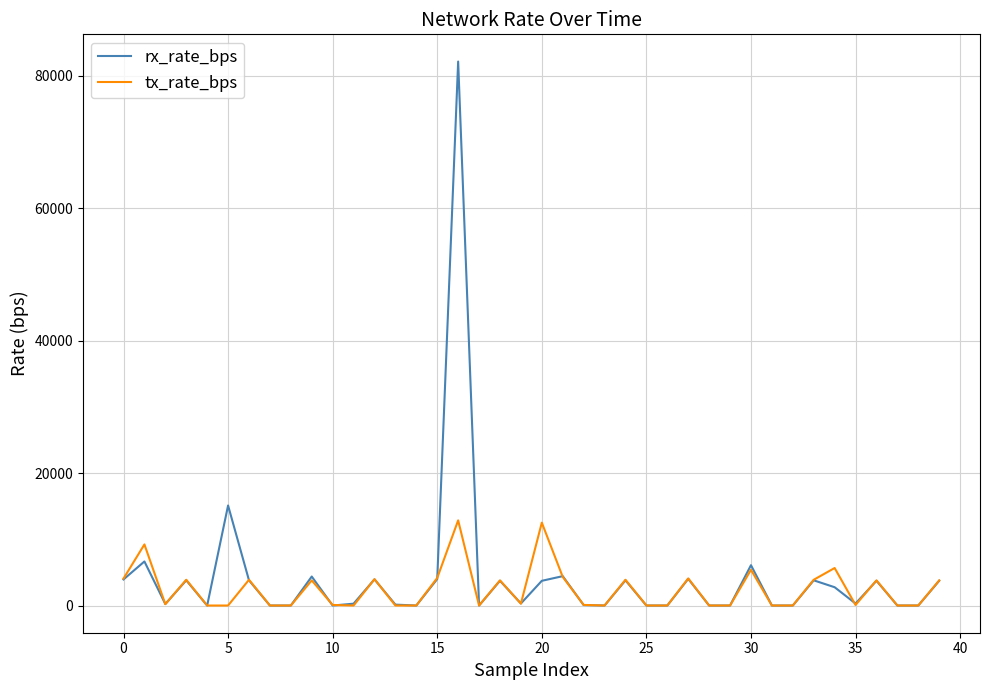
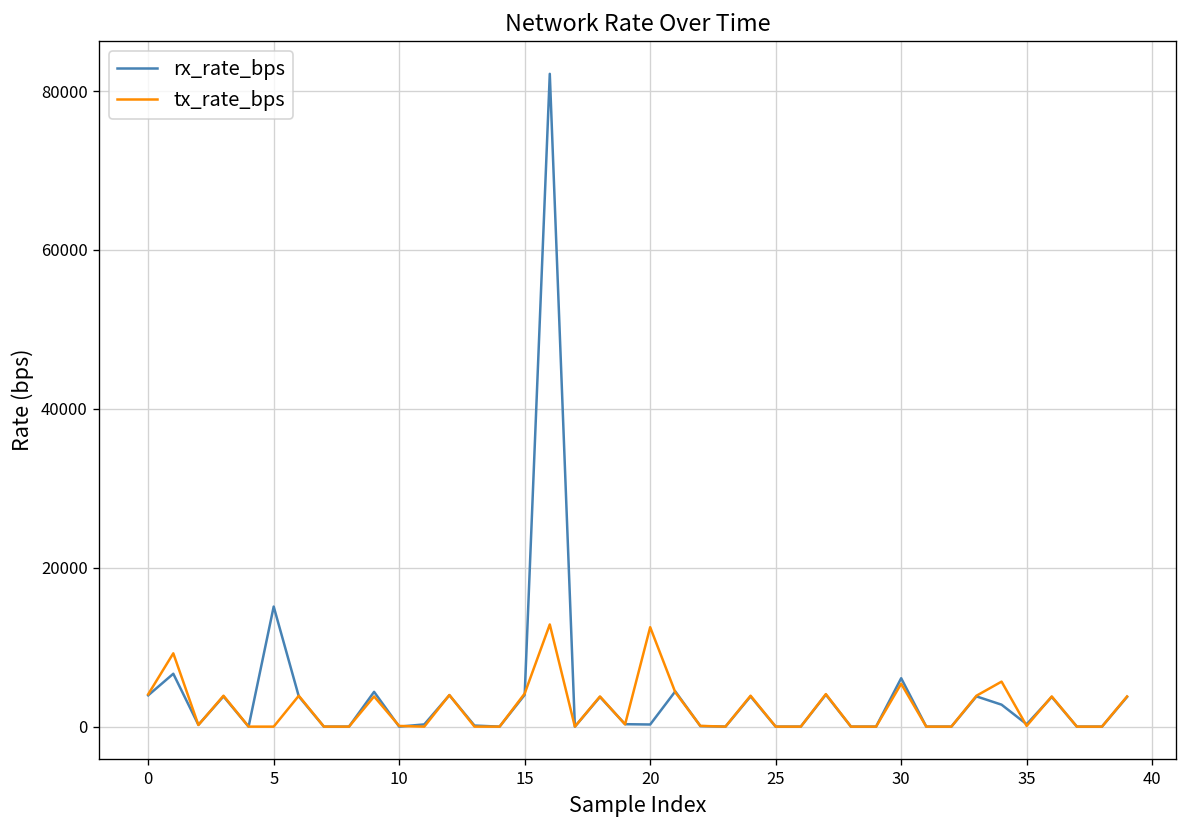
rx_rate_bps, 20: 4000 -> 0
